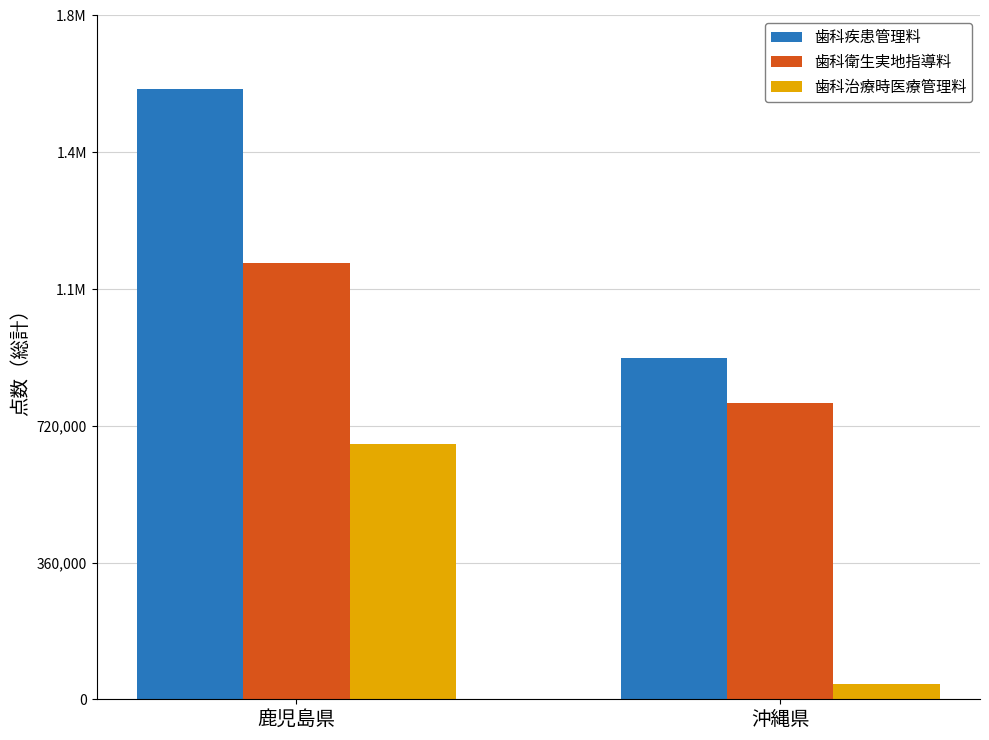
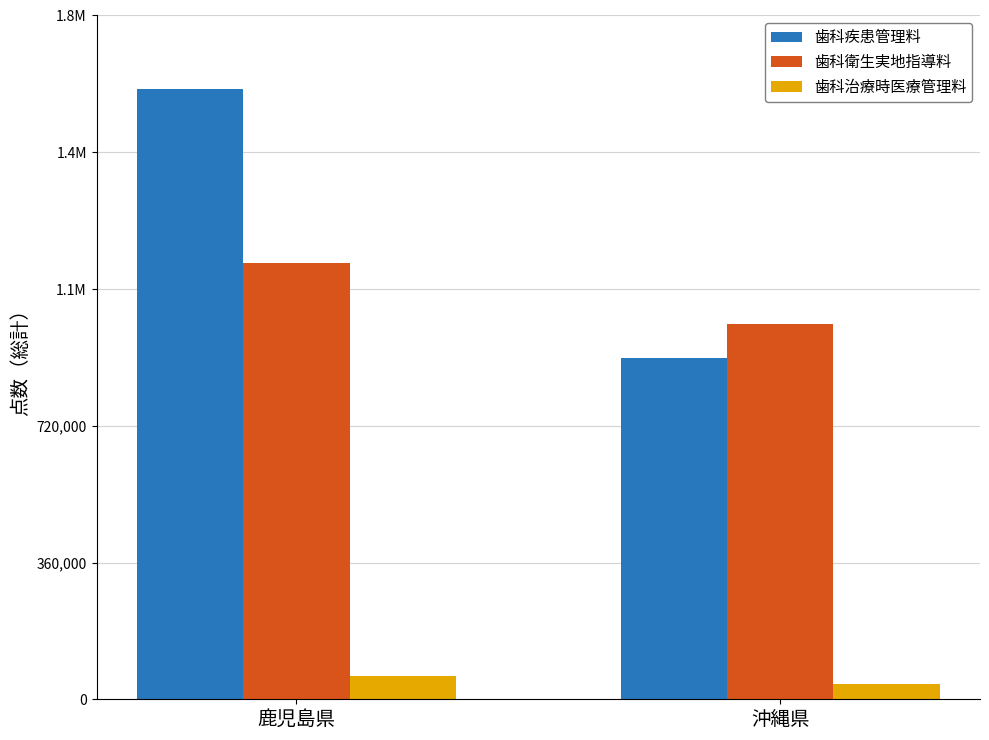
歯科治療時医療管理料, 鹿児島県: 670,000 -> 60,000
歯科衛生実地指導料, 沖縄県: 780,000 -> 990,000
